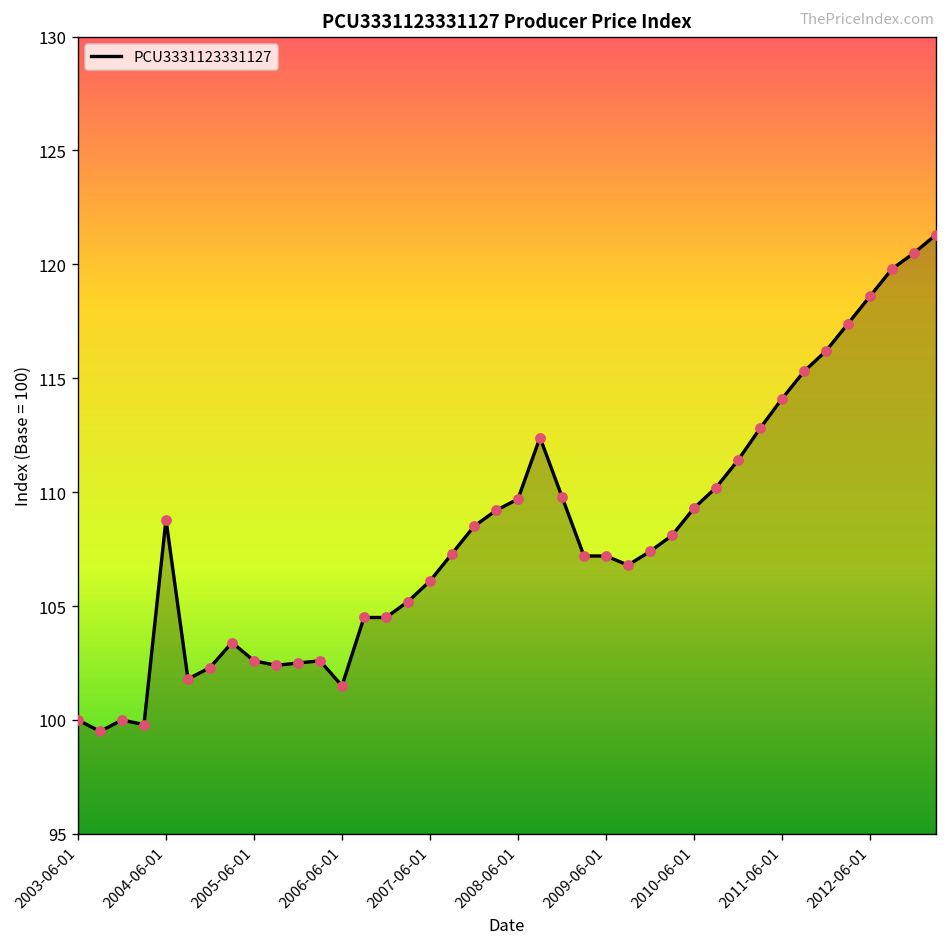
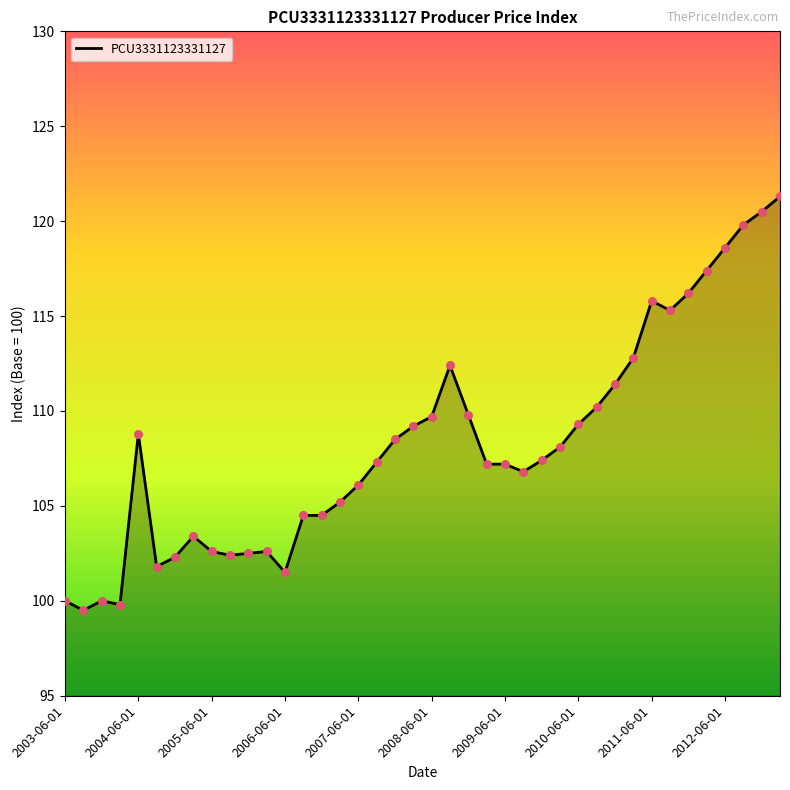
2011-06-01: 114.1 -> 115.8
